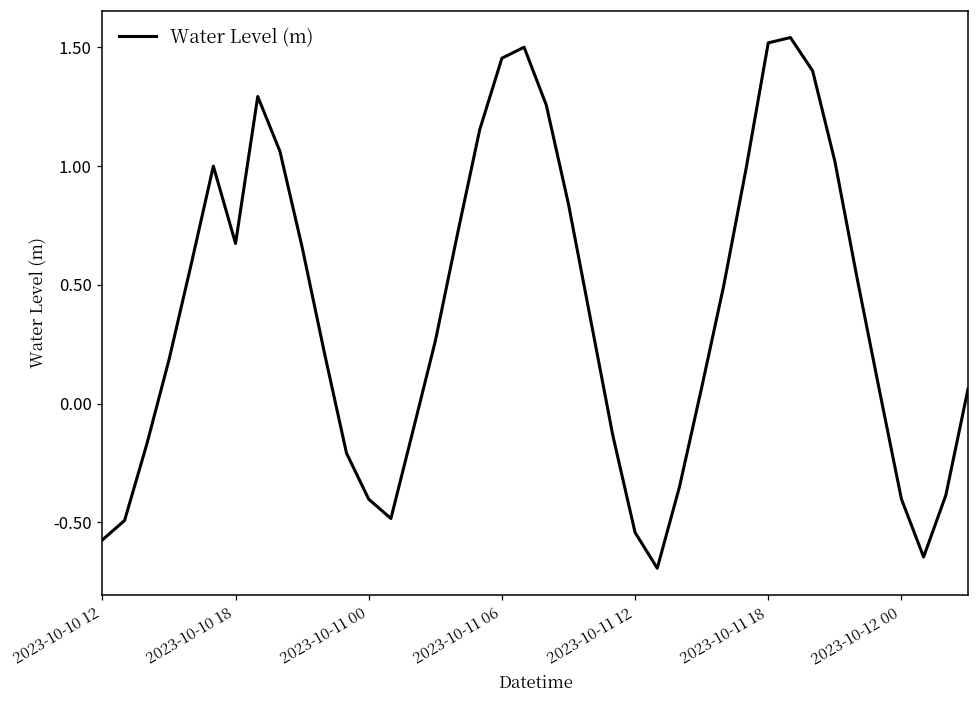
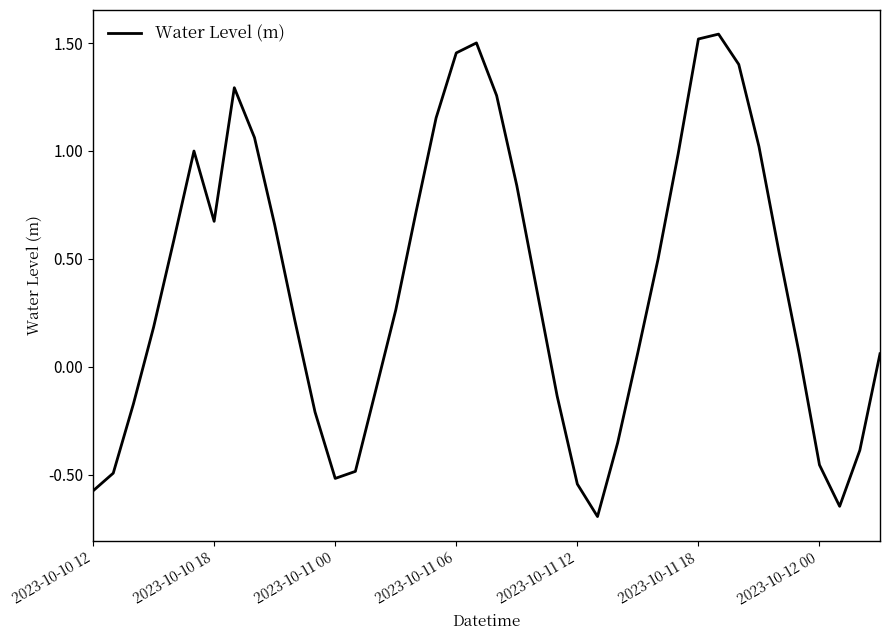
2023-10-11 00: -0.40 -> -0.52
2023-10-12 00: -0.40 -> -0.45
